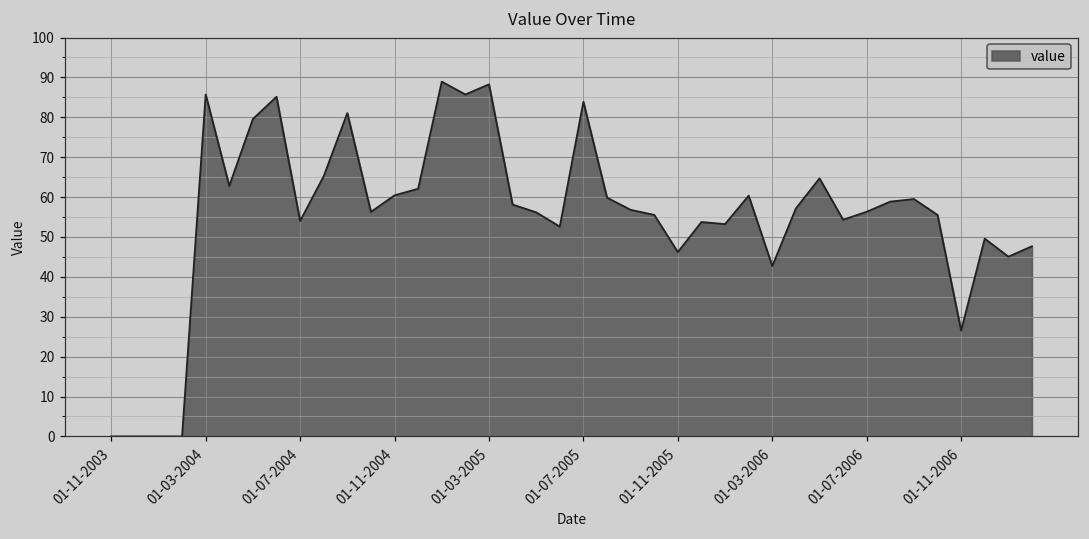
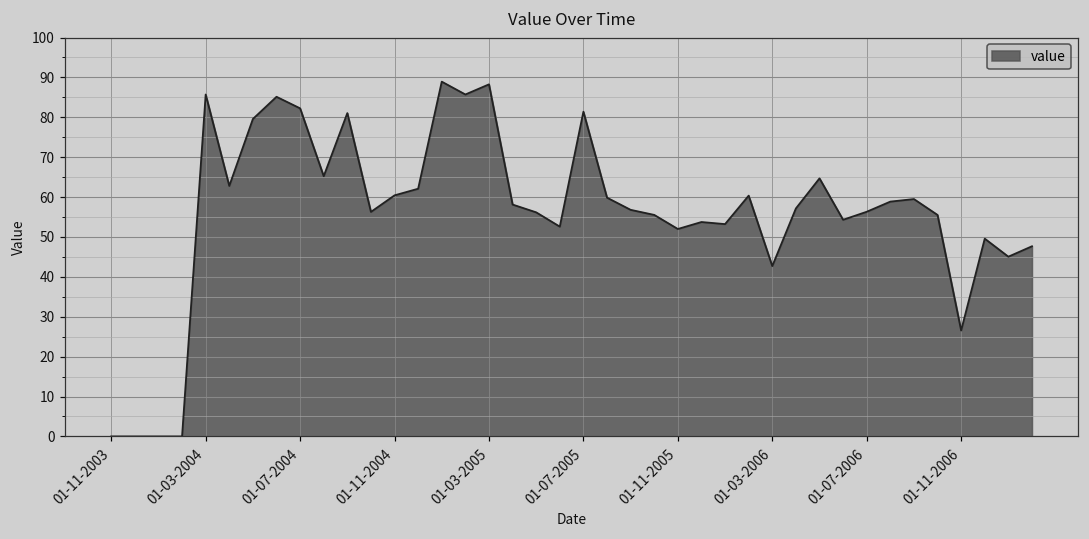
01-07-2004: 54 -> 82
01-07-2005: 84 -> 81
01-11-2005: 46 -> 52
